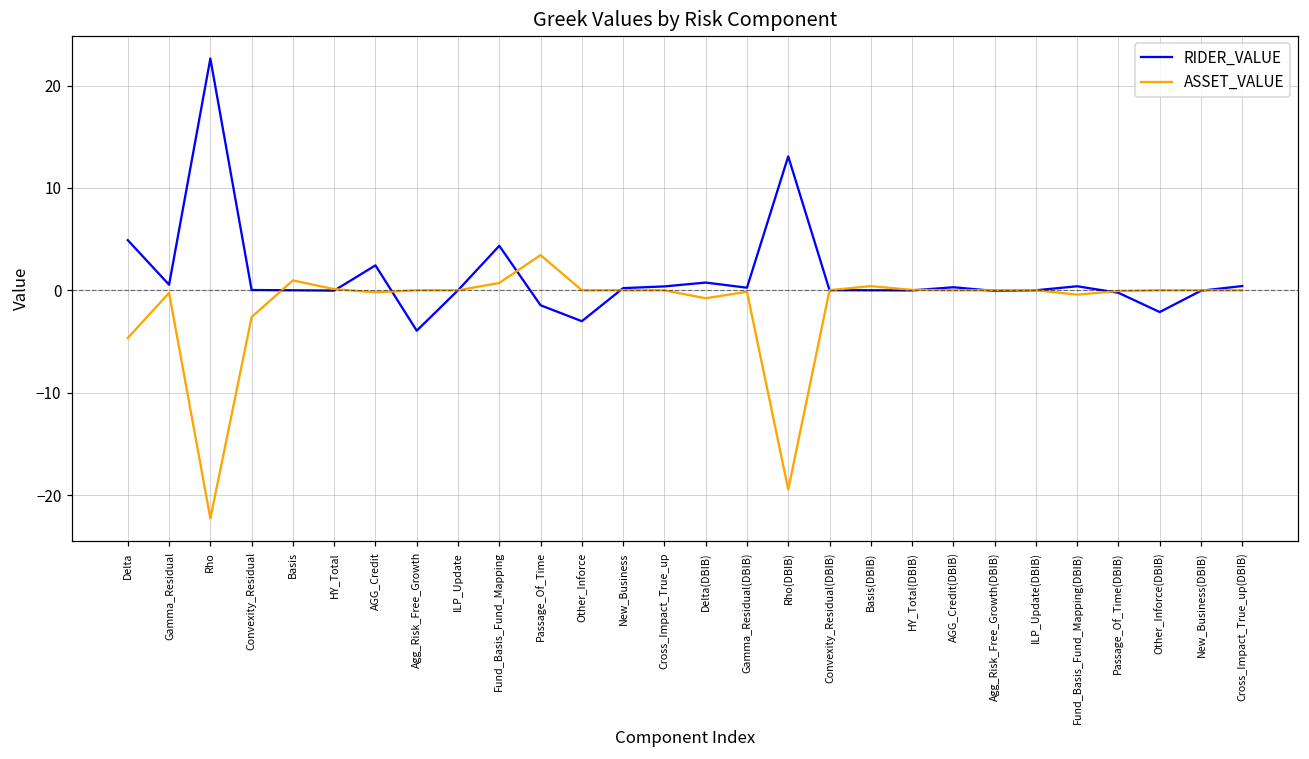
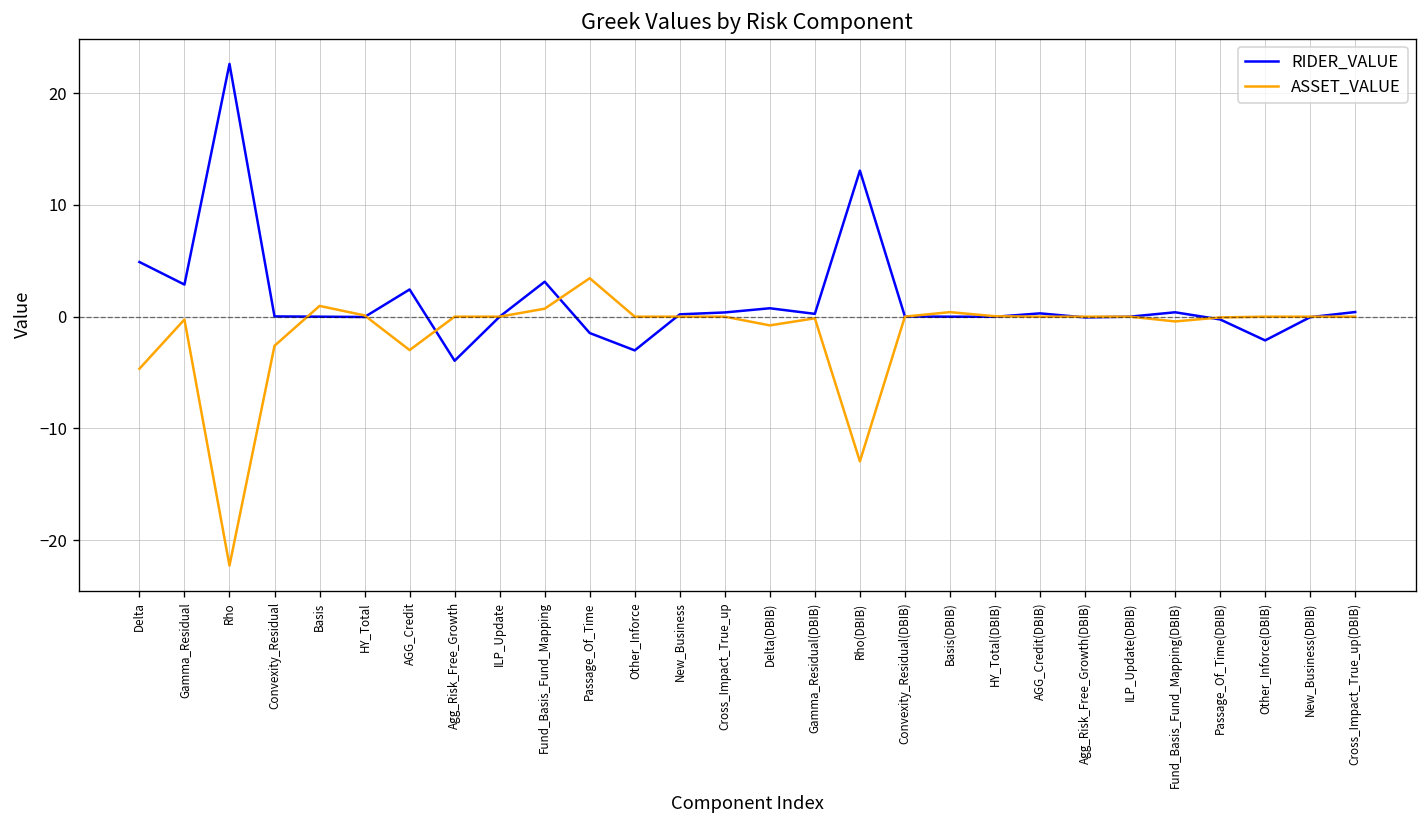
RIDER_VALUE, Gamma_Residual: 1 -> 3
ASSET_VALUE, AGG_Credit: 0 -> -3
RIDER_VALUE, Fund_Basis_Fund_Mapping: 4 -> 3
ASSET_VALUE, Rho(DBIB): -19 -> -13
